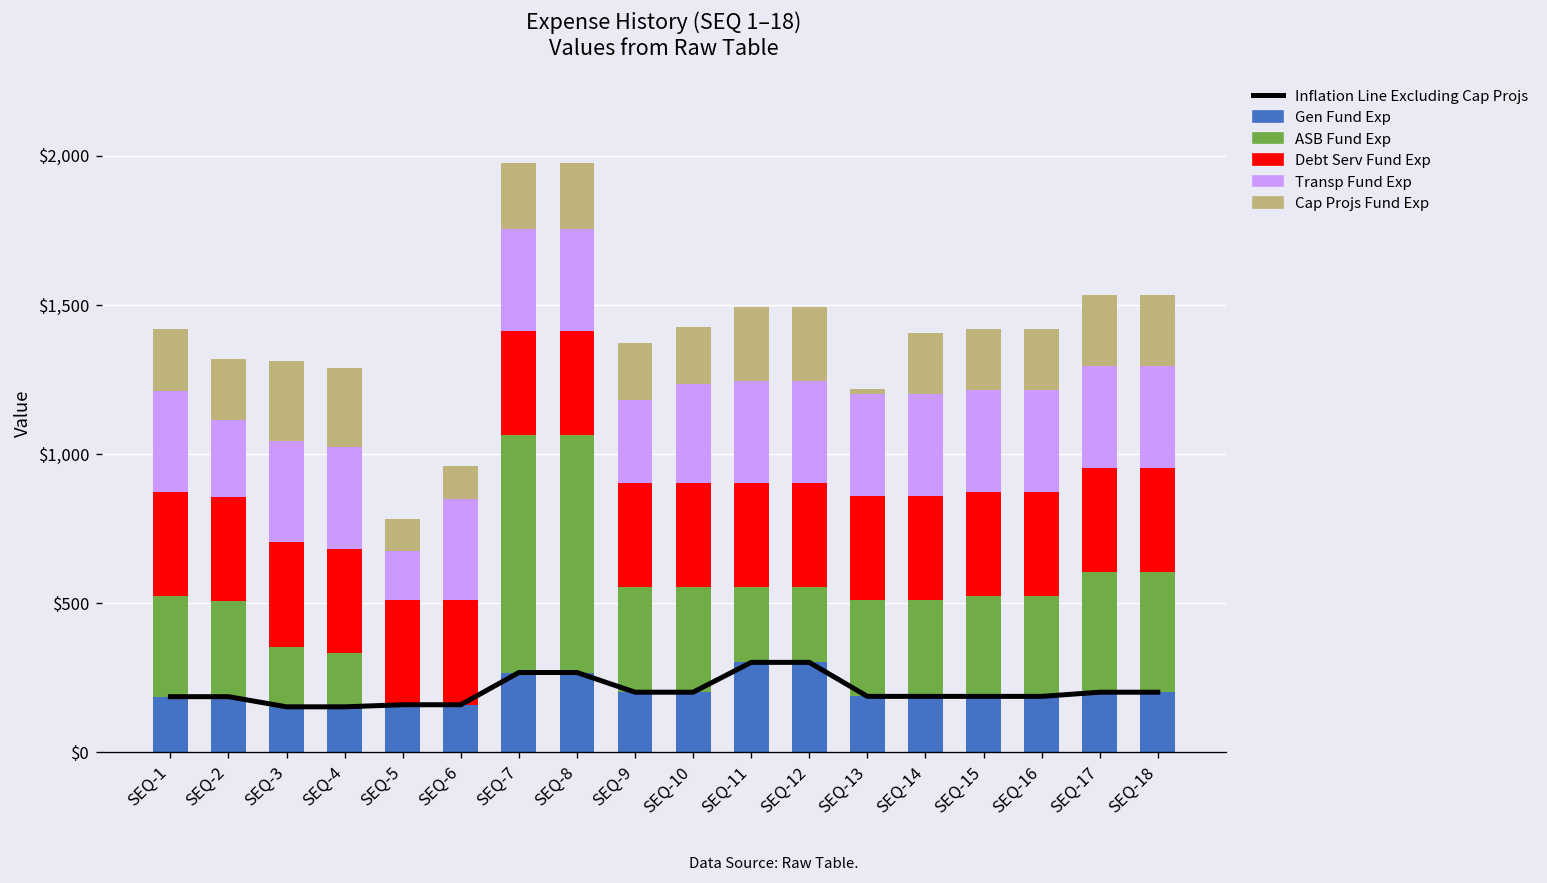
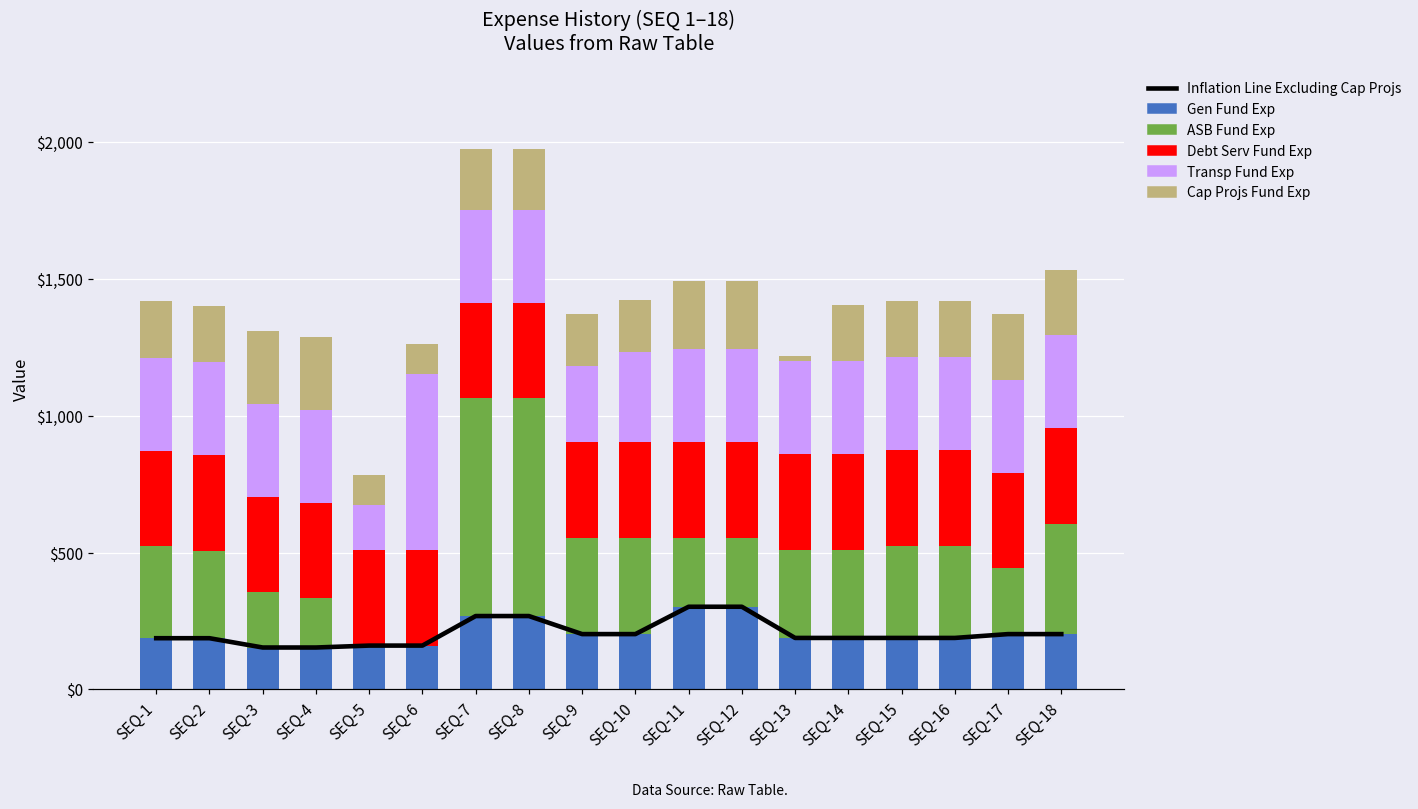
Transp Fund Exp, SEQ-2: $260 -> $340
Transp Fund Exp, SEQ-6: $340 -> $640
ASB Fund Exp, SEQ-17: $400 -> $240
